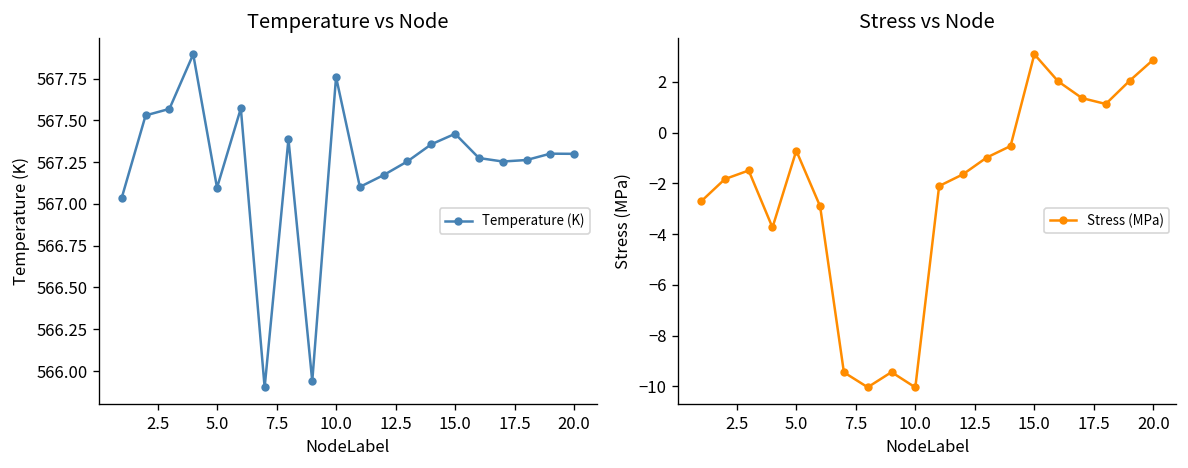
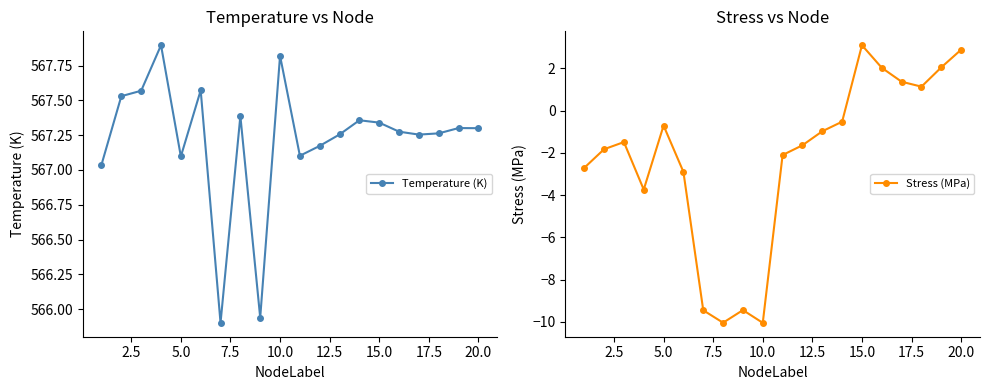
Temperature vs Node, 10.0: 567.76 -> 567.82
Temperature vs Node, 15.0: 567.42 -> 567.34
